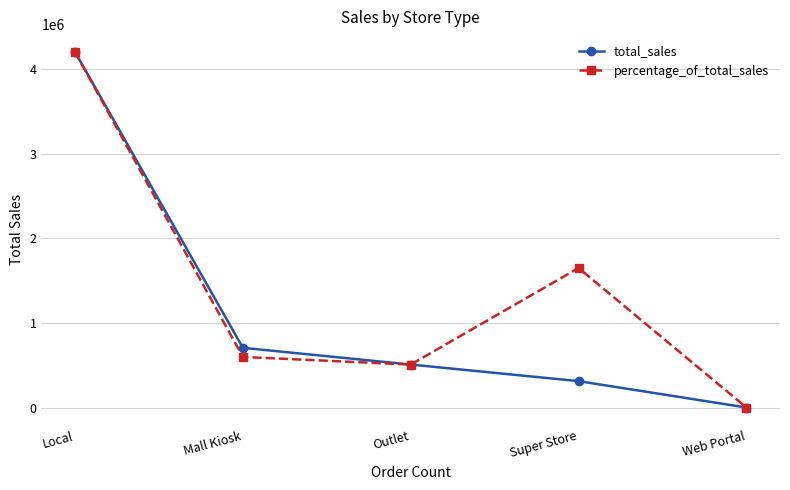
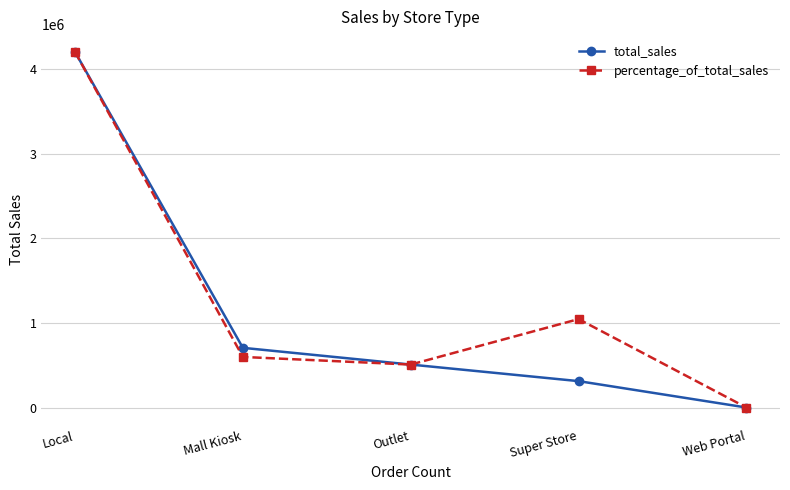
percentage_of_total_sales, Super Store: 1600000 -> 1000000
